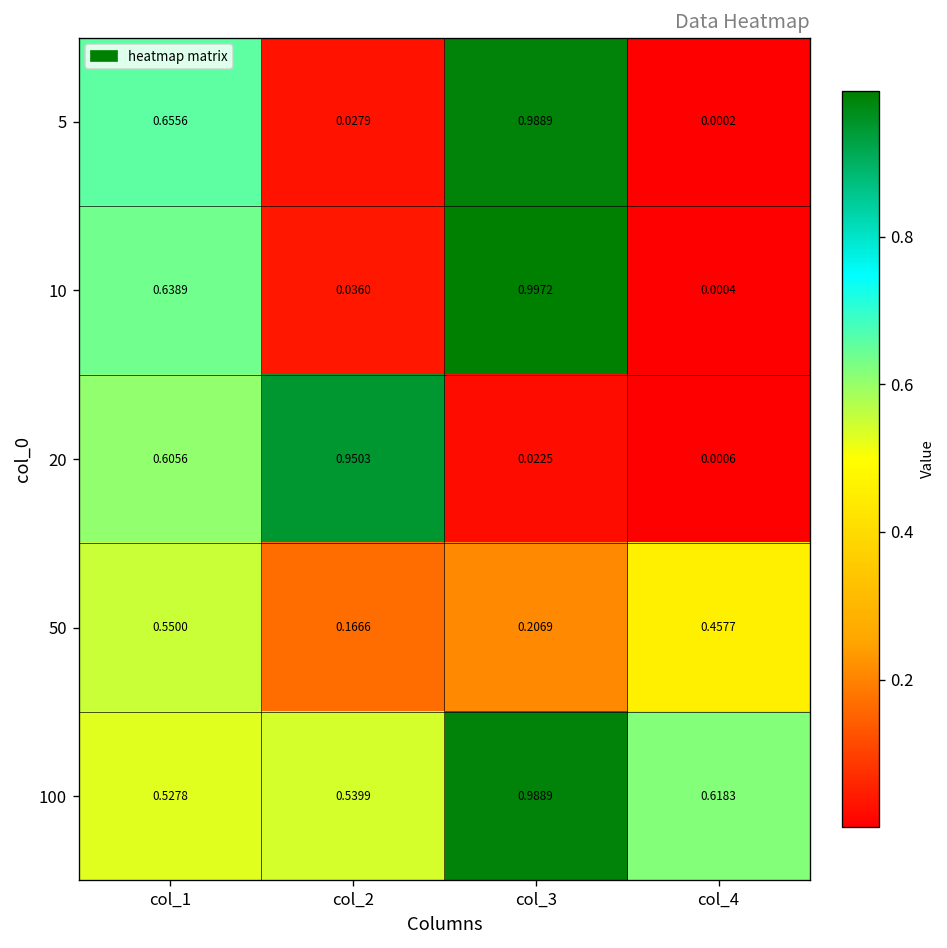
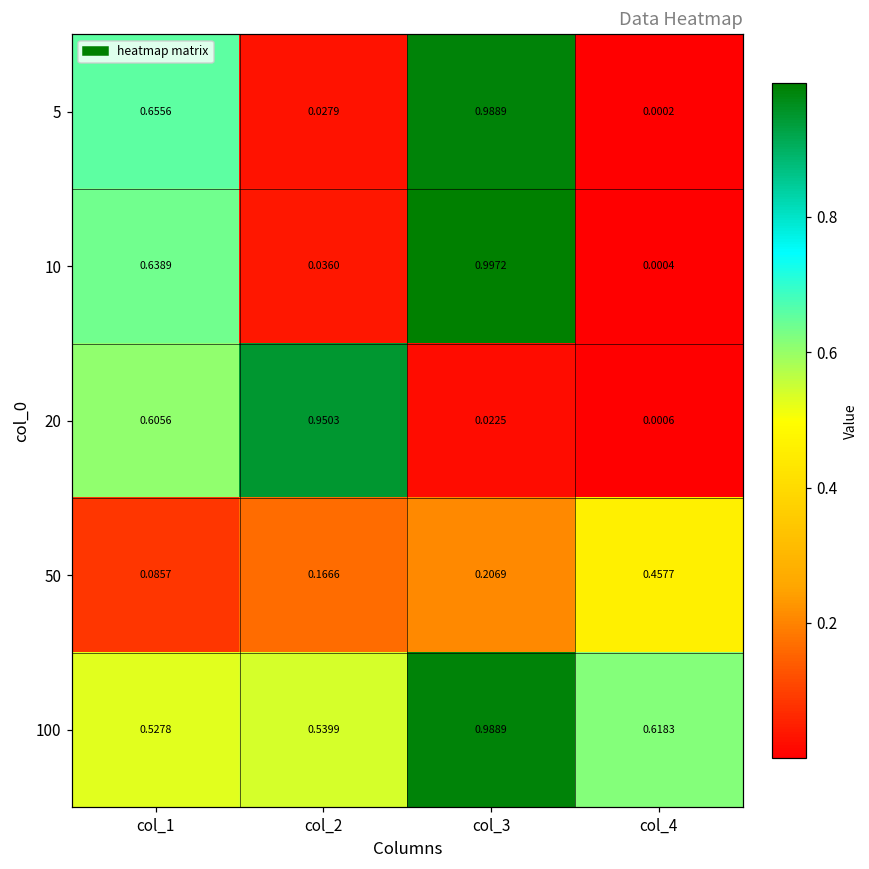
50, col_1: 0.5500 -> 0.0857
